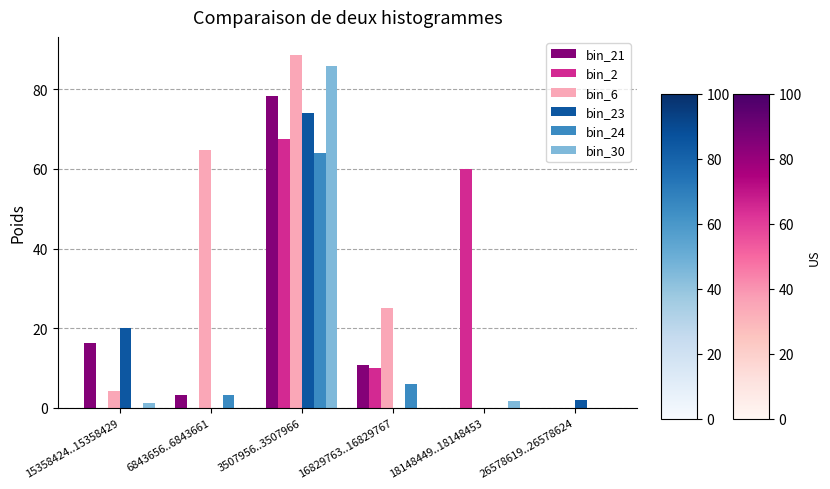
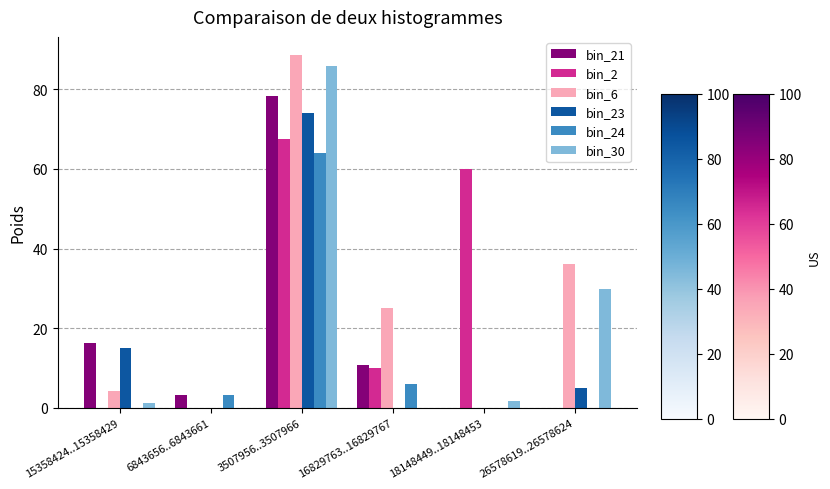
bin_23, 15358424..15358429: 20 -> 15
bin_6, 6843656..6843661: 65 -> 0
bin_6, 26578619..26578624: 0 -> 36
bin_23, 26578619..26578624: 2 -> 5
bin_30, 26578619..26578624: 0 -> 30
